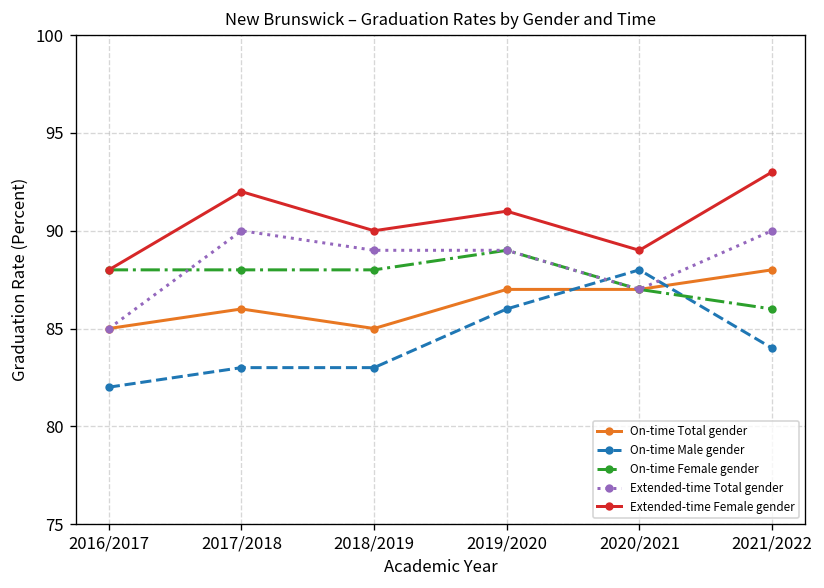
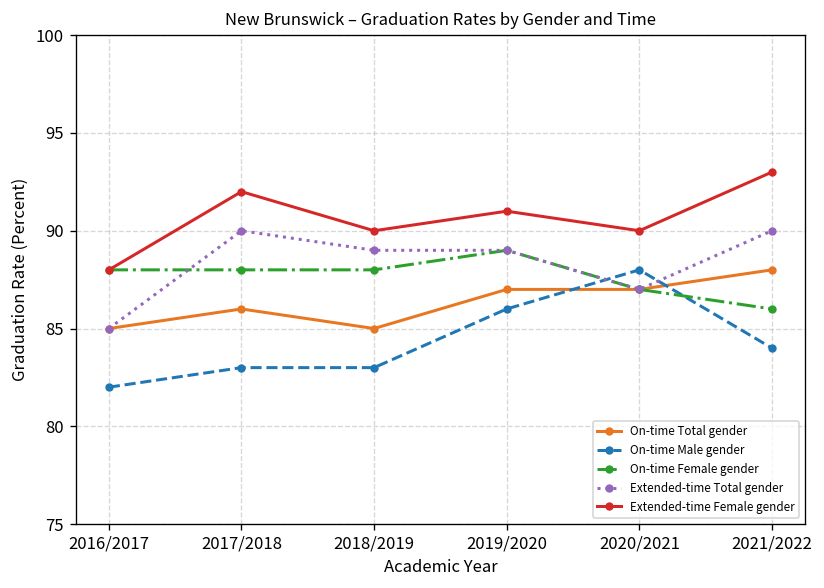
Extended-time Female gender, 2020/2021: 89 -> 90
